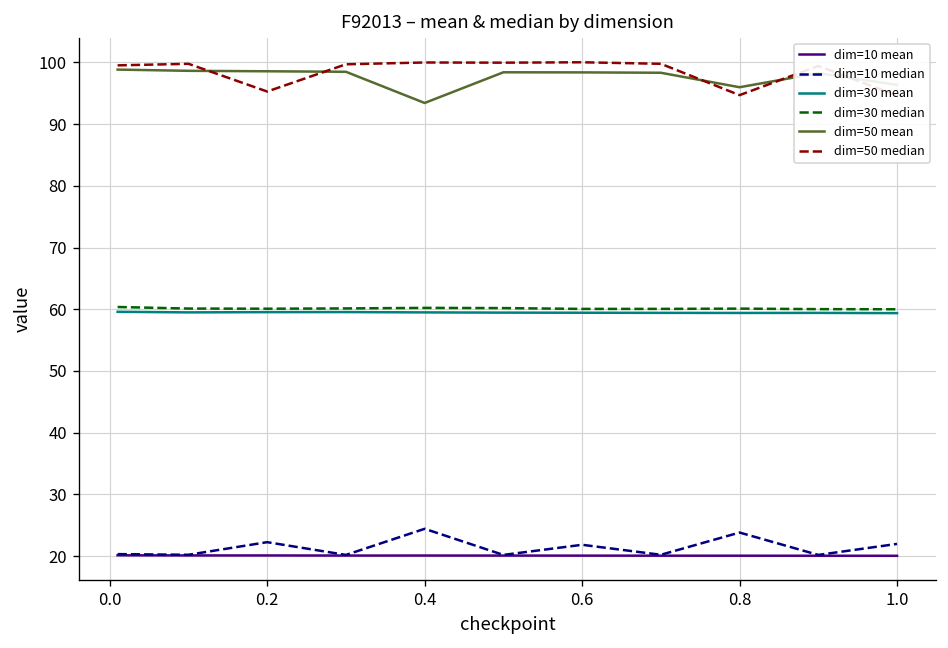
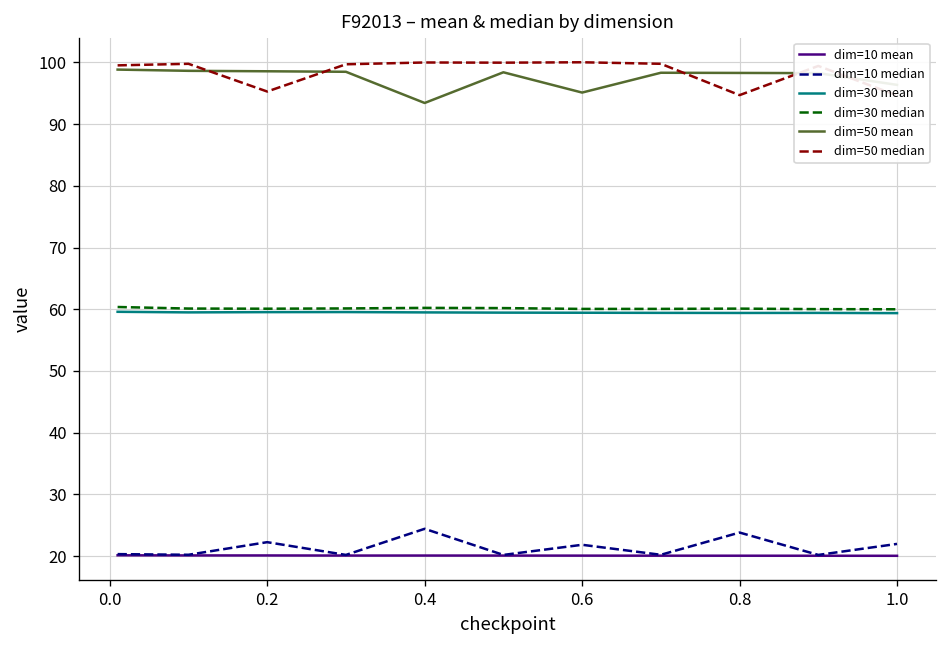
dim=50 mean, 0.6: 98 -> 95
dim=50 mean, 0.8: 96 -> 98
